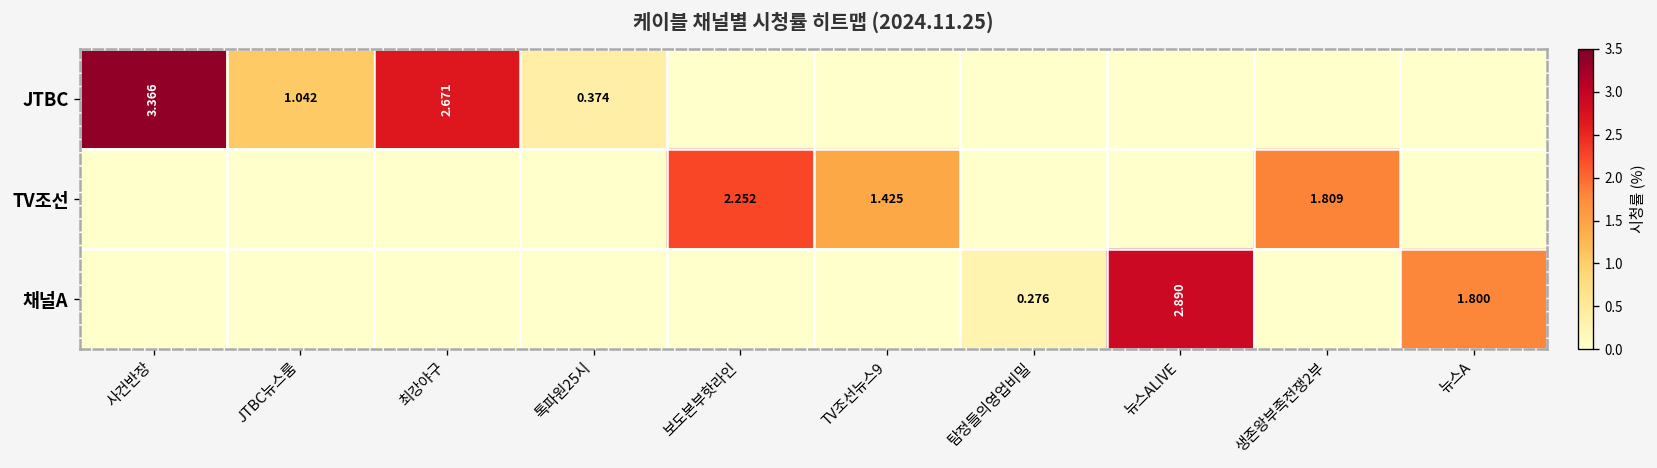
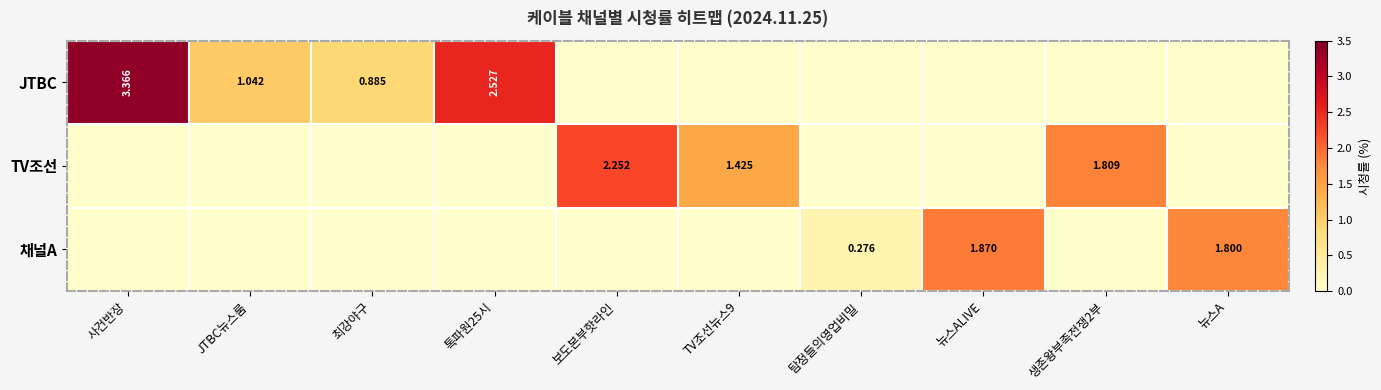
JTBC, 최강야구: 2.671 -> 0.885
JTBC, 톡파원25시: 0.374 -> 2.527
채널A, 뉴스ALIVE: 2.890 -> 1.870
